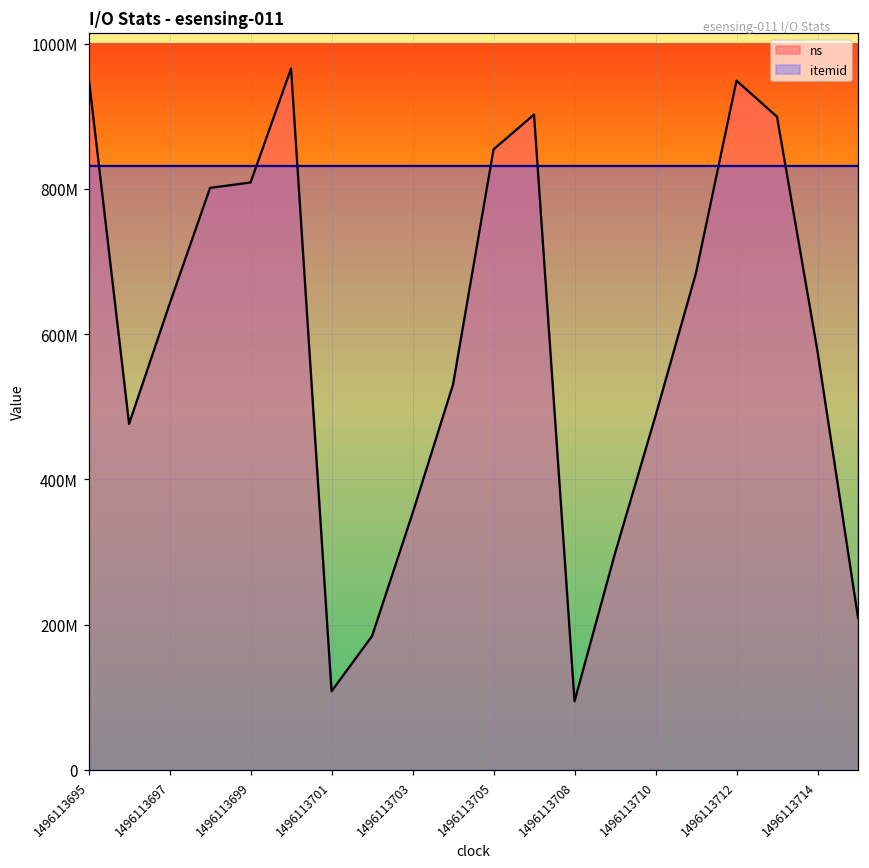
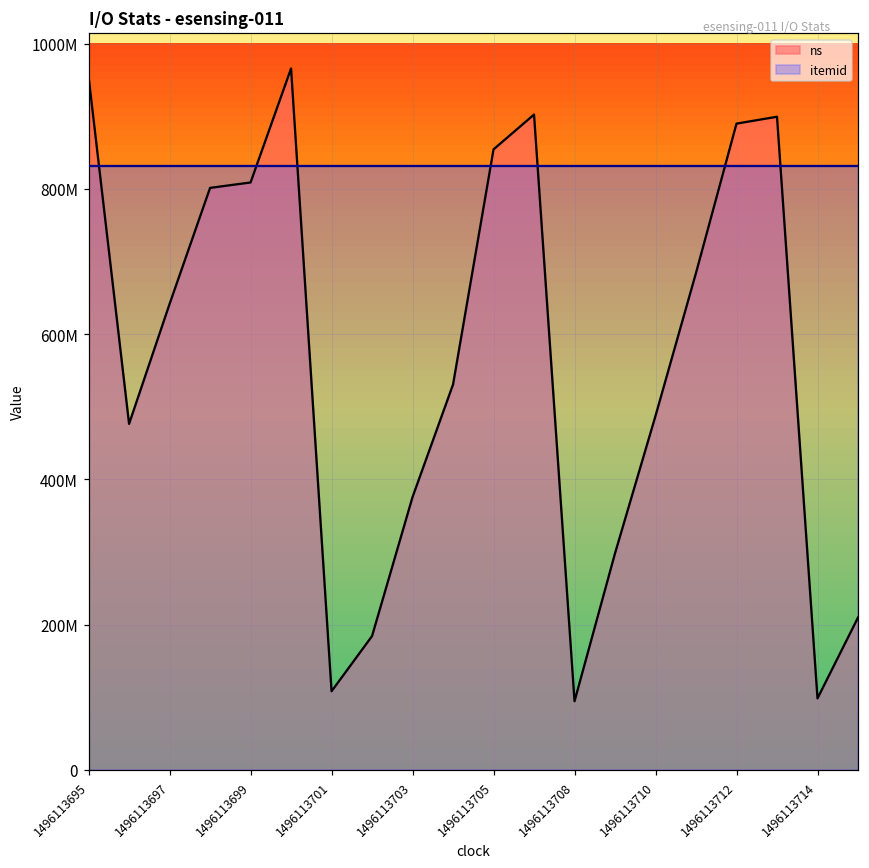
ns, 1496113703: 350000000 -> 380000000
ns, 1496113712: 950000000 -> 890000000
ns, 1496113714: 580000000 -> 100000000
